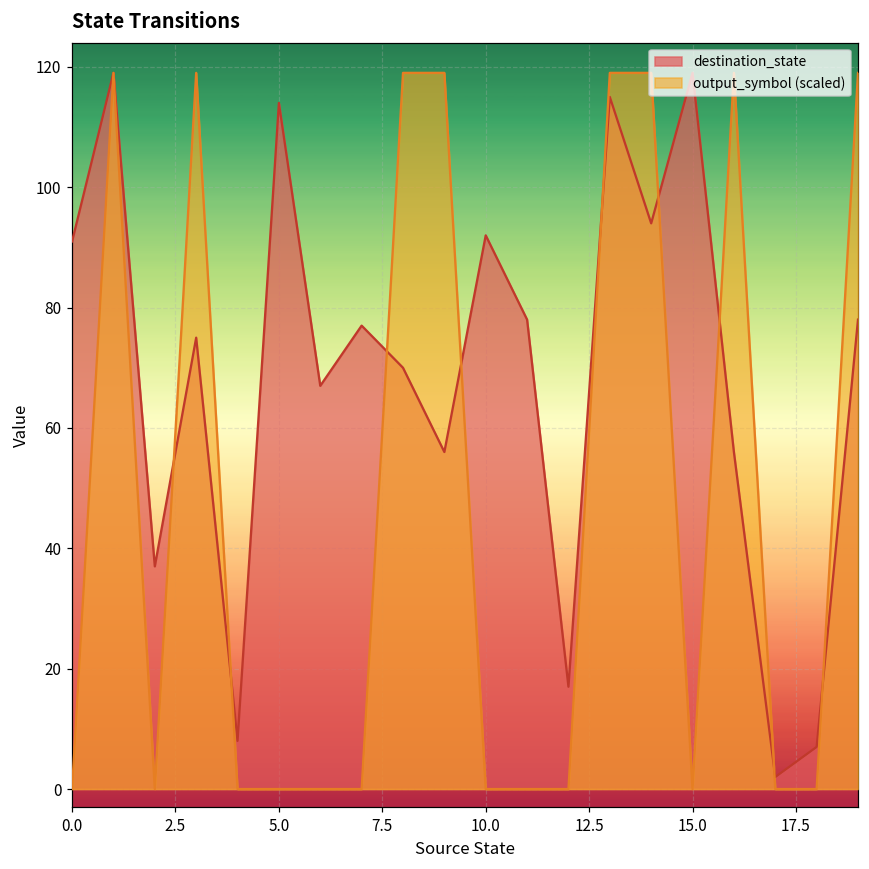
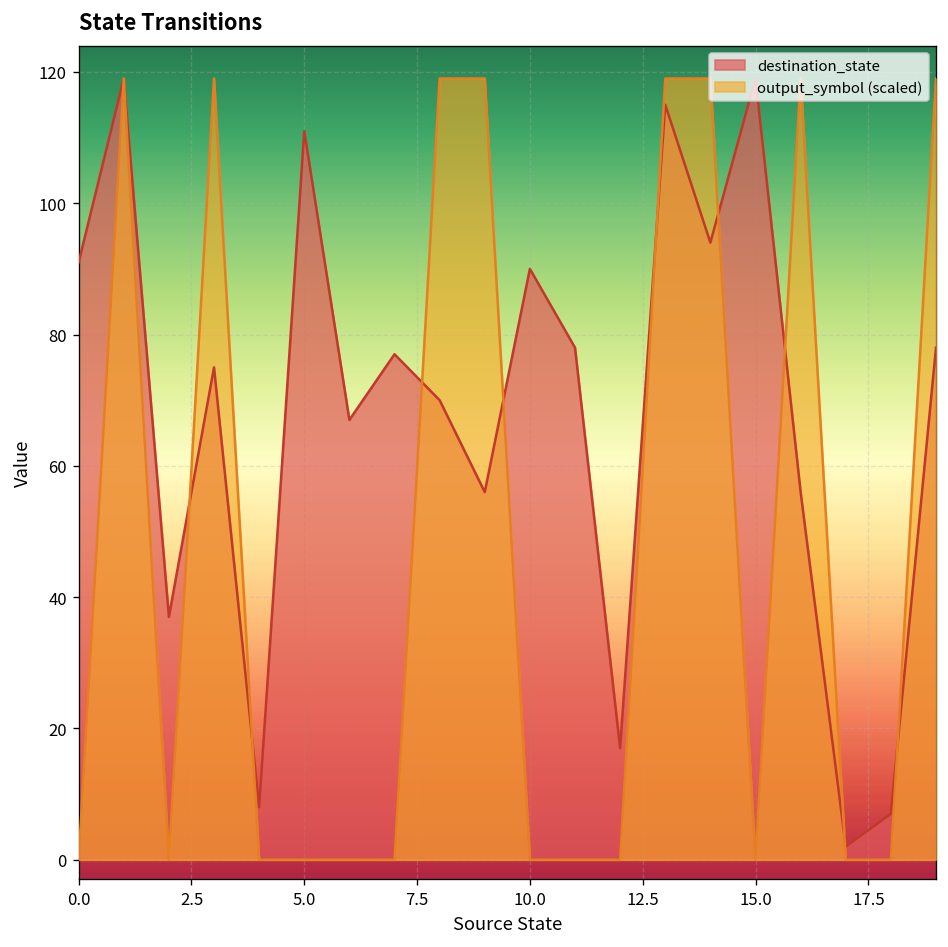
destination_state, 5.0: 114 -> 111
destination_state, 10.0: 92 -> 90
